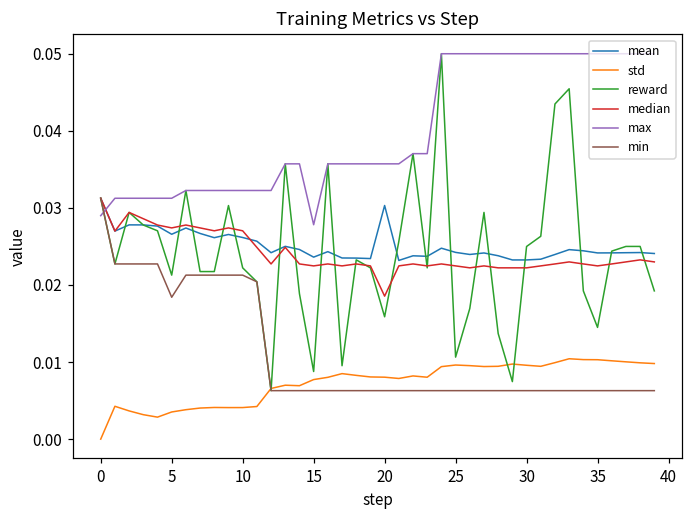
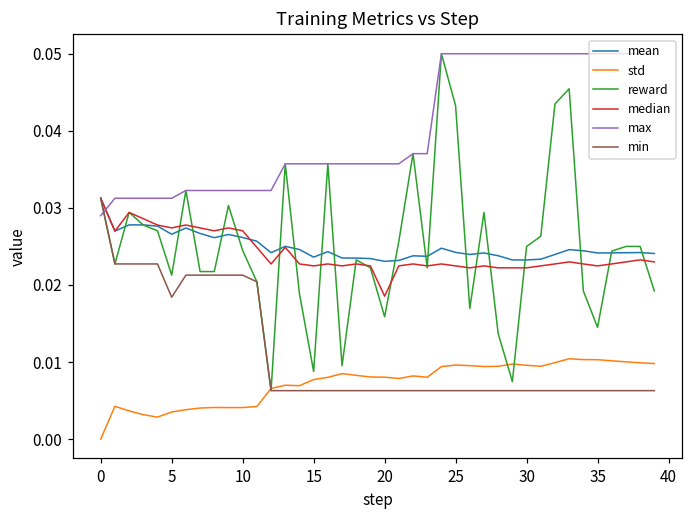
reward, 10: 0.022 -> 0.024
max, 15: 0.028 -> 0.036
mean, 20: 0.030 -> 0.023
reward, 25: 0.011 -> 0.043
